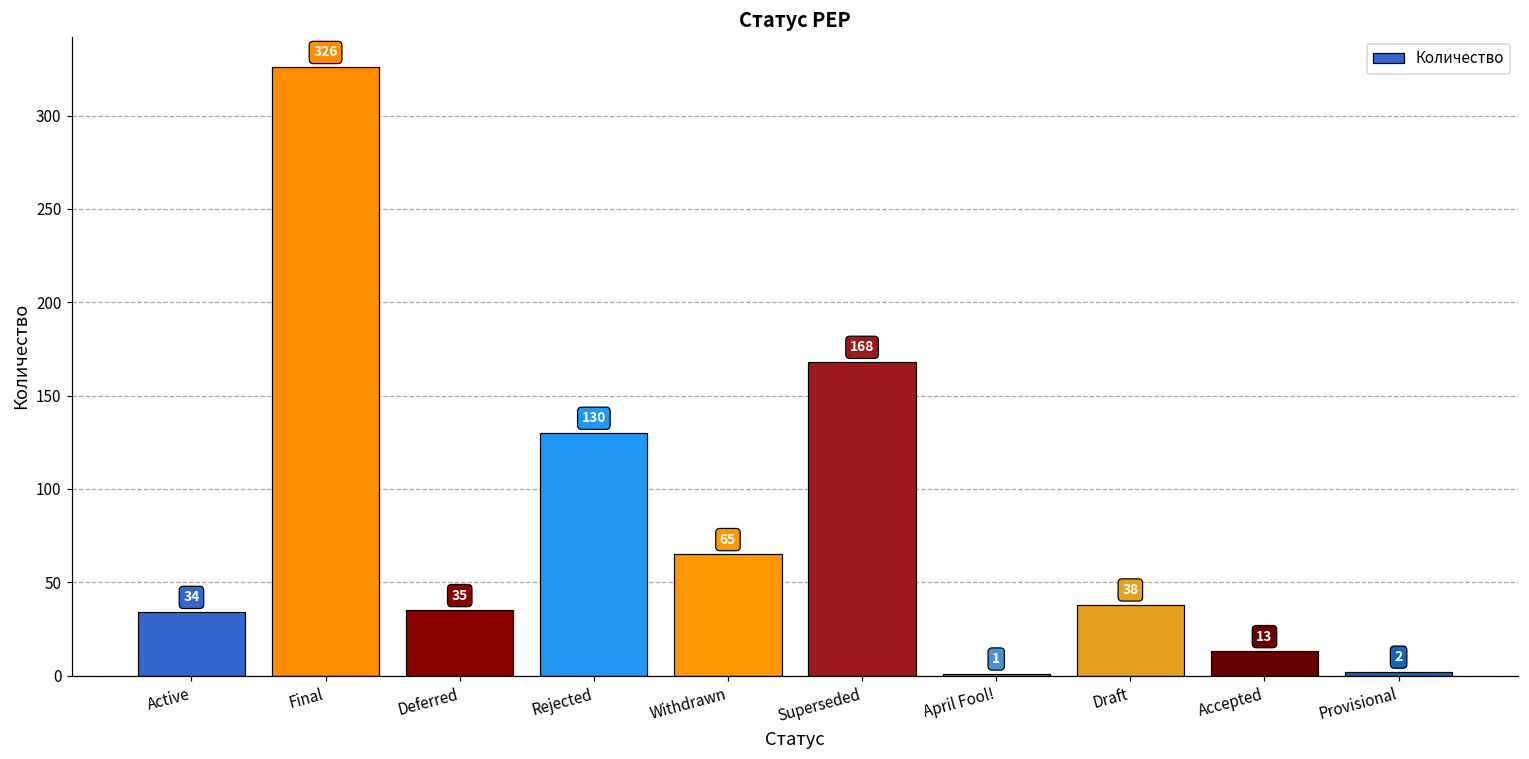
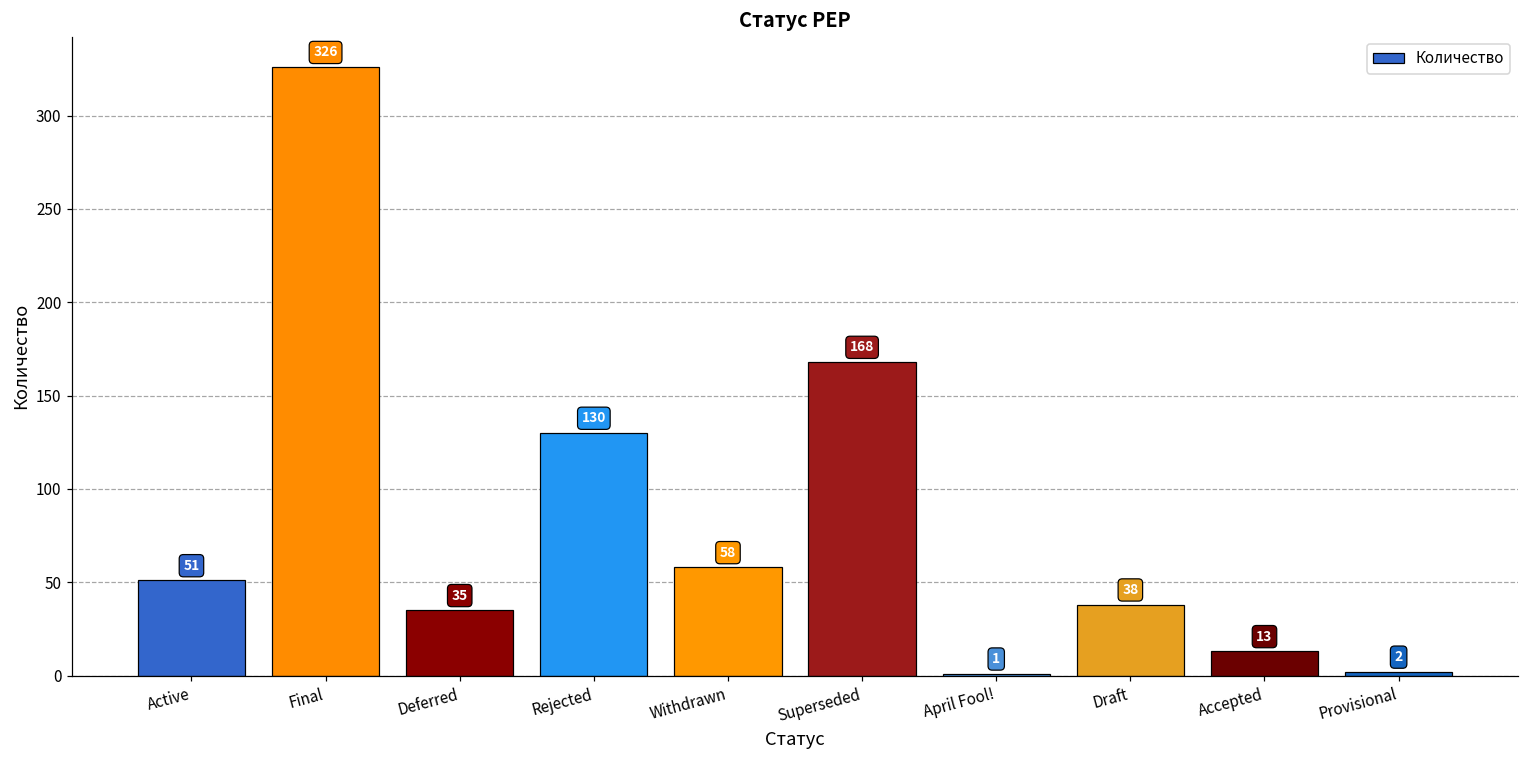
Active: 34 -> 51
Withdrawn: 65 -> 58
